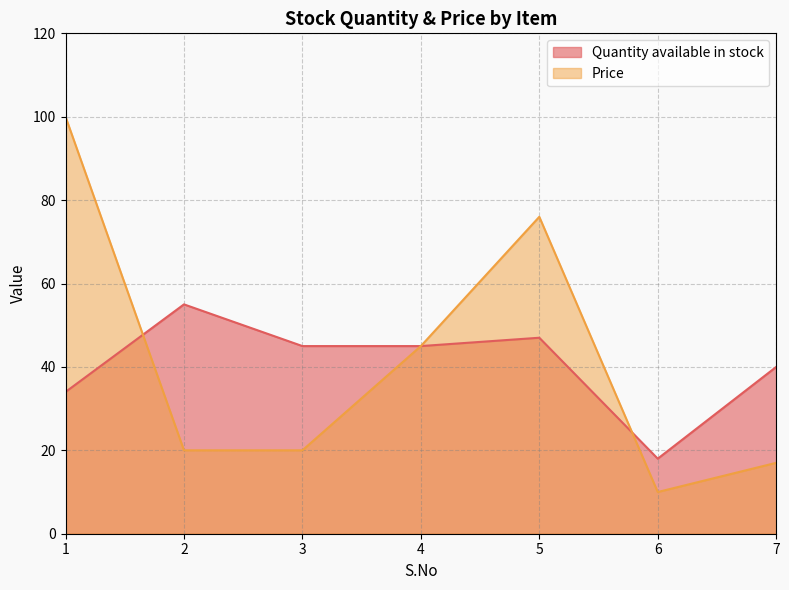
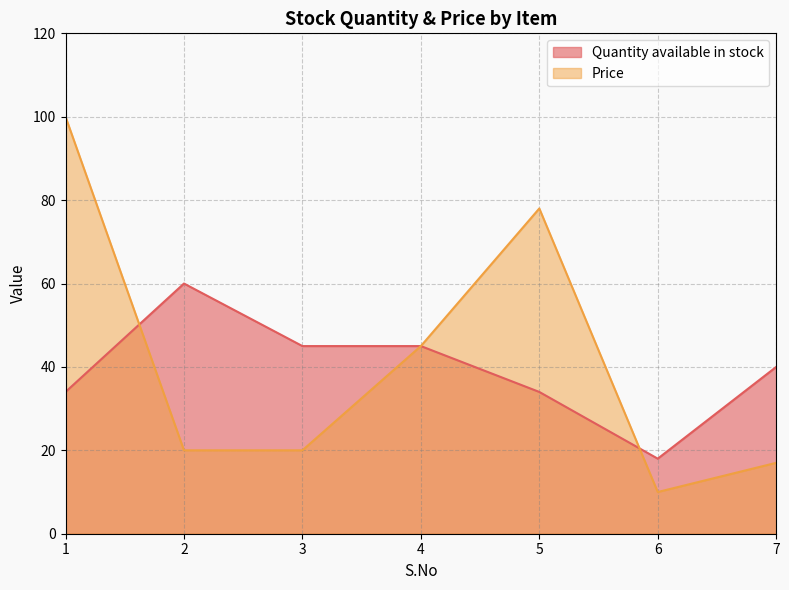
Quantity available in stock, 2: 55 -> 60
Quantity available in stock, 5: 47 -> 34
Price, 5: 76 -> 78
